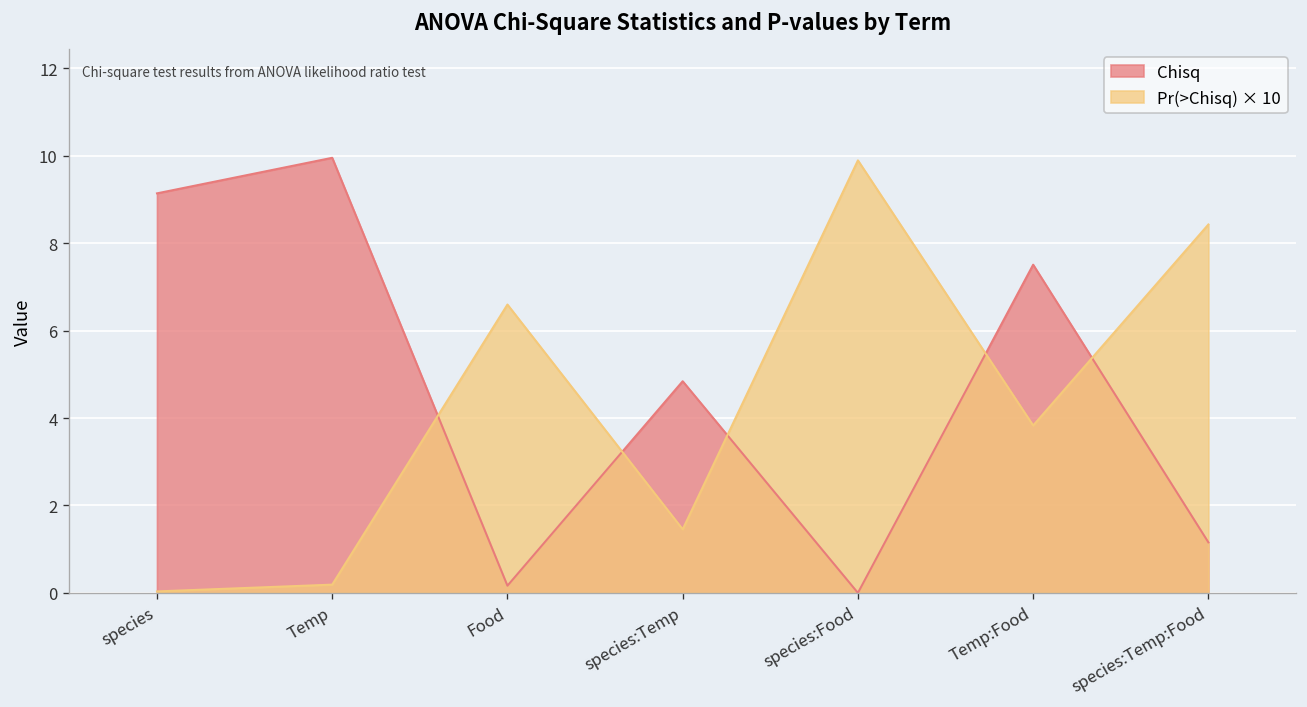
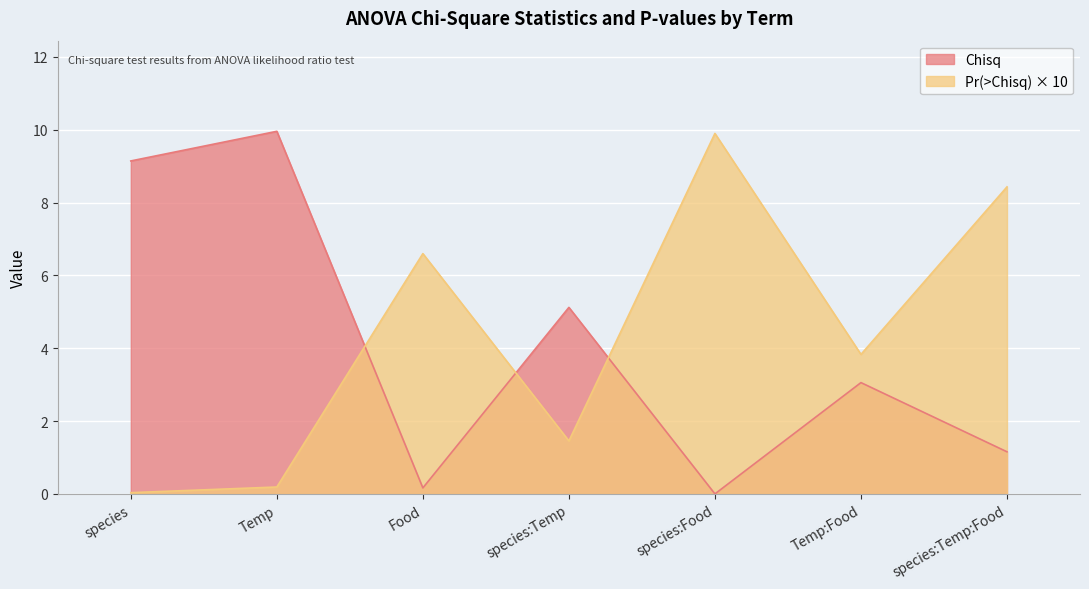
Chisq, species:Temp: 4.8 -> 5.1
Chisq, Temp:Food: 7.5 -> 3.1
